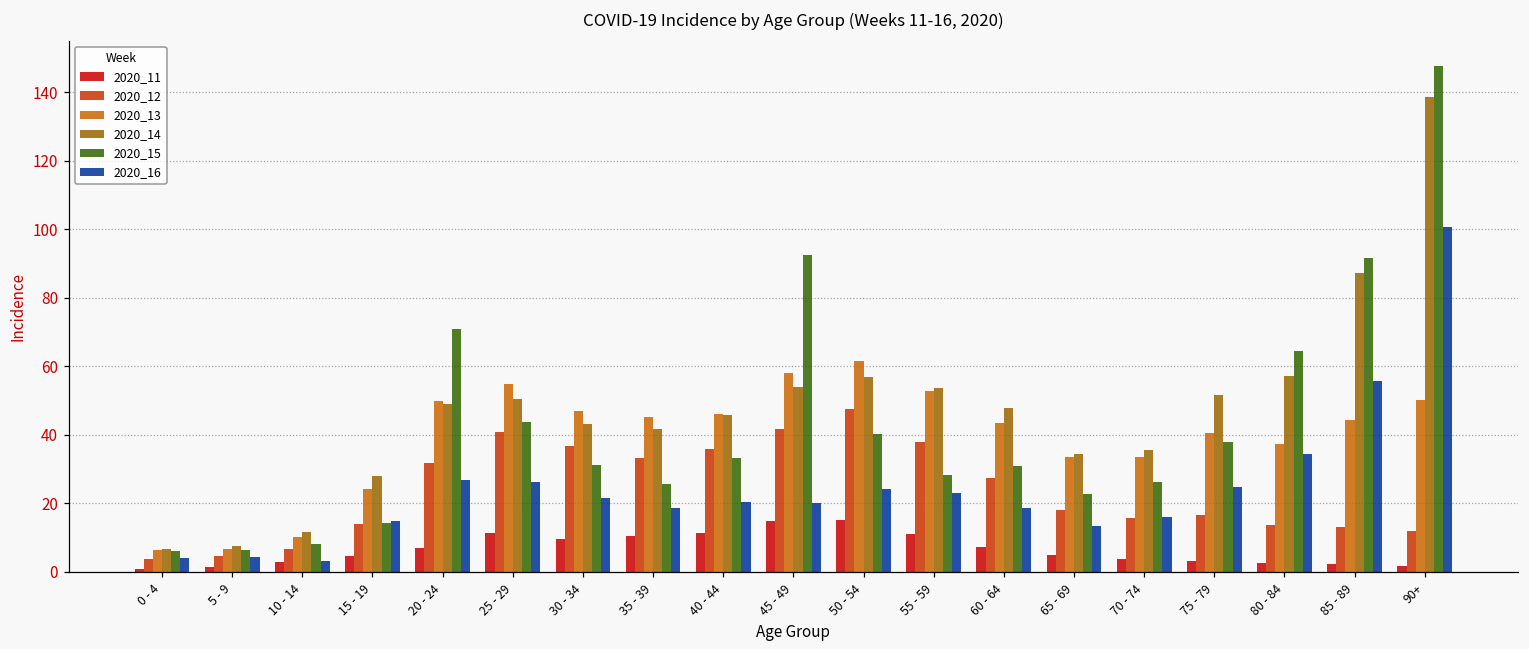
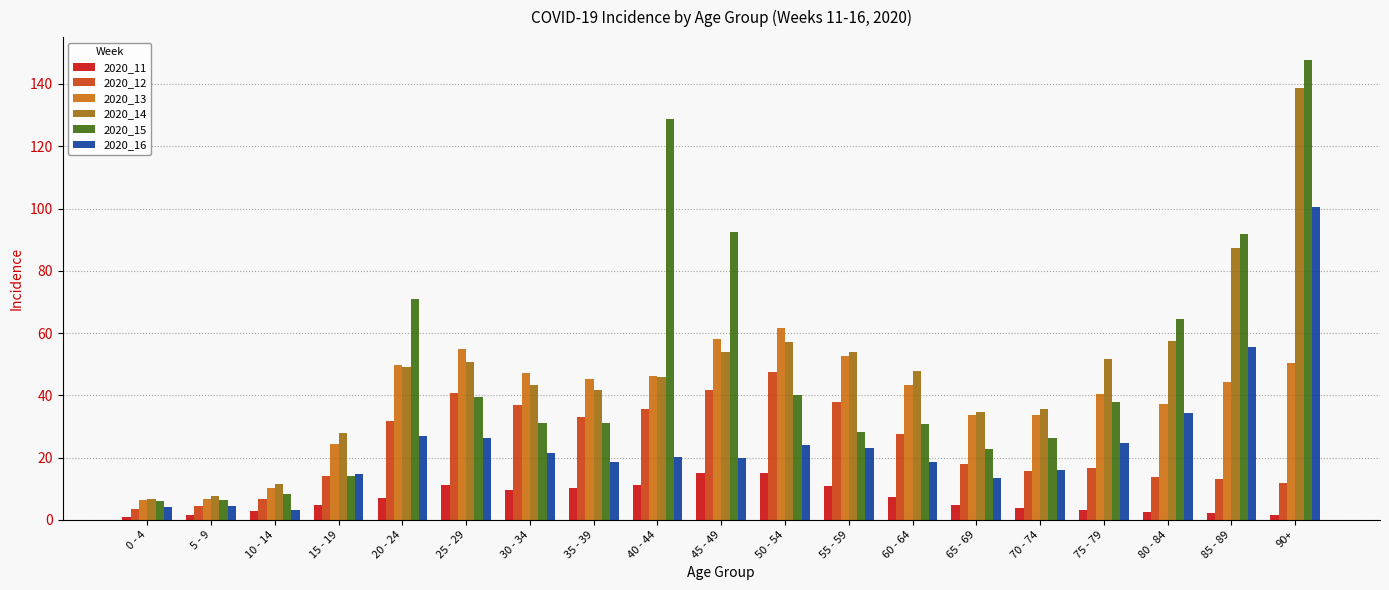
2020_15, 25 - 29: 44 -> 39
2020_15, 35 - 39: 26 -> 31
2020_15, 40 - 44: 33 -> 129
